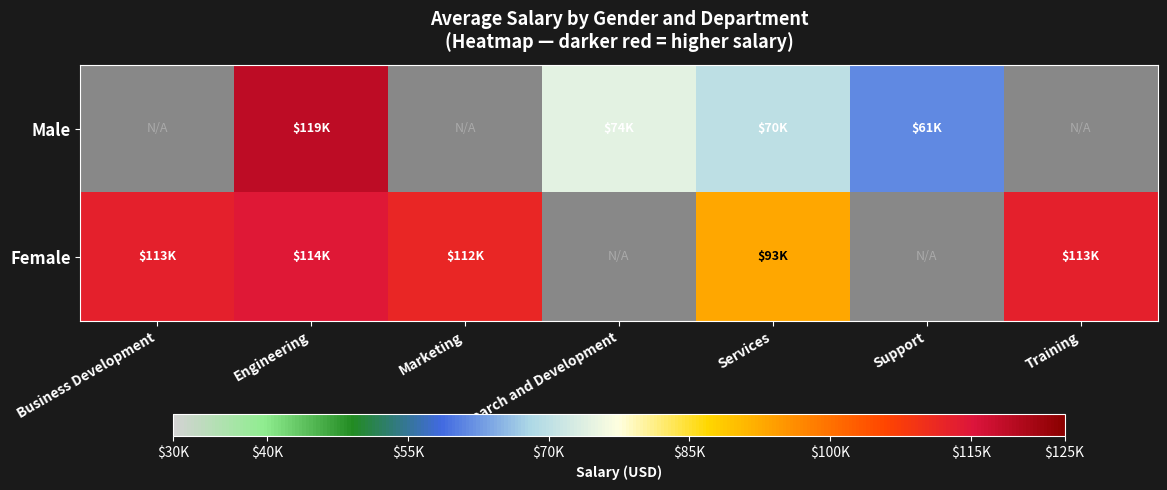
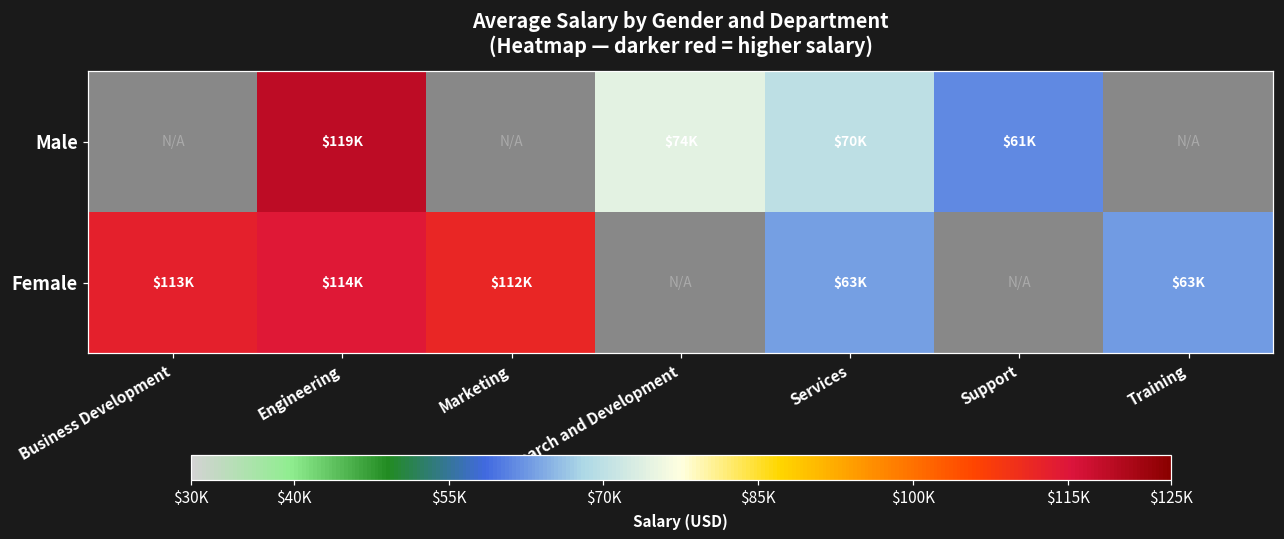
Female, Services: $93K -> $63K
Female, Training: $113K -> $63K
